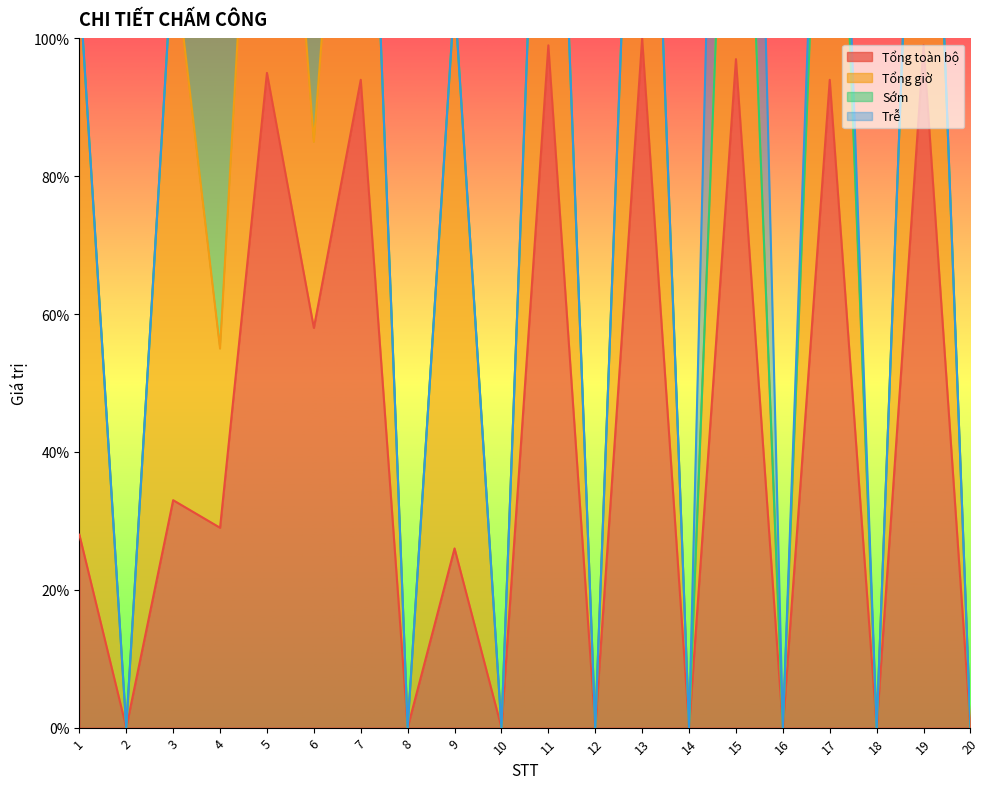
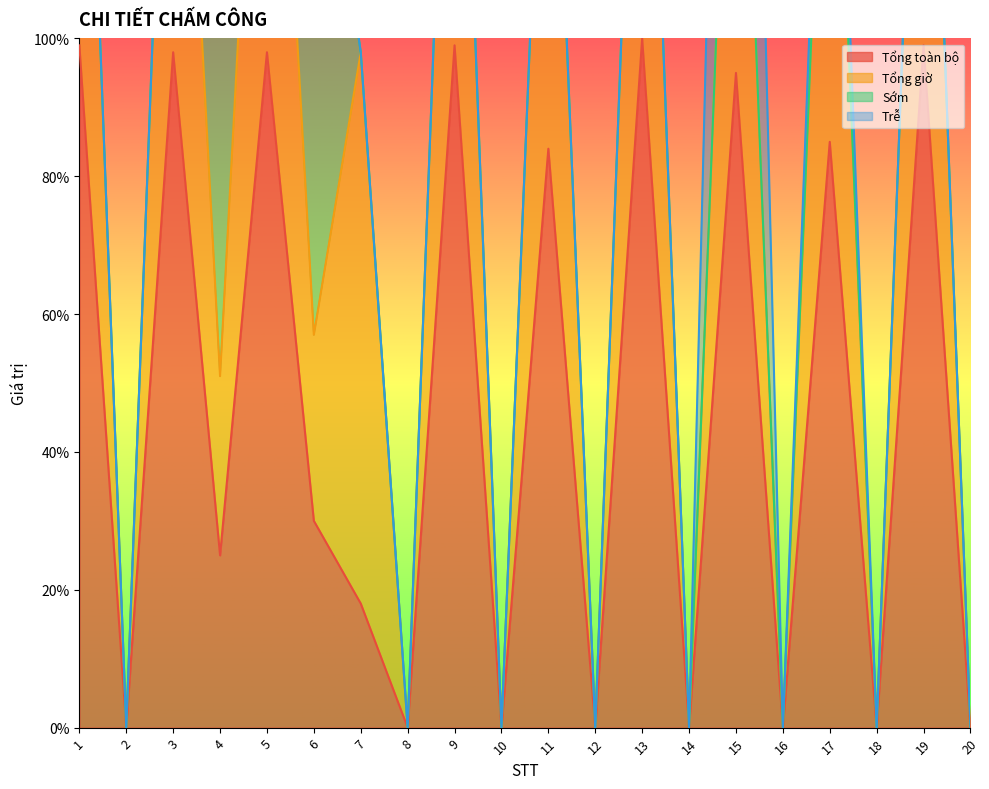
Tổng toàn bộ, 1: 28% -> 99%
Tổng toàn bộ, 3: 33% -> 98%
Tổng toàn bộ, 4: 29% -> 25%
Tổng toàn bộ, 5: 95% -> 98%
Tổng toàn bộ, 6: 58% -> 30%
Tổng toàn bộ, 7: 94% -> 18%
Tổng toàn bộ, 9: 26% -> 99%
Tổng toàn bộ, 11: 99% -> 84%
Tổng toàn bộ, 15: 97% -> 95%
Tổng toàn bộ, 17: 94% -> 85%
